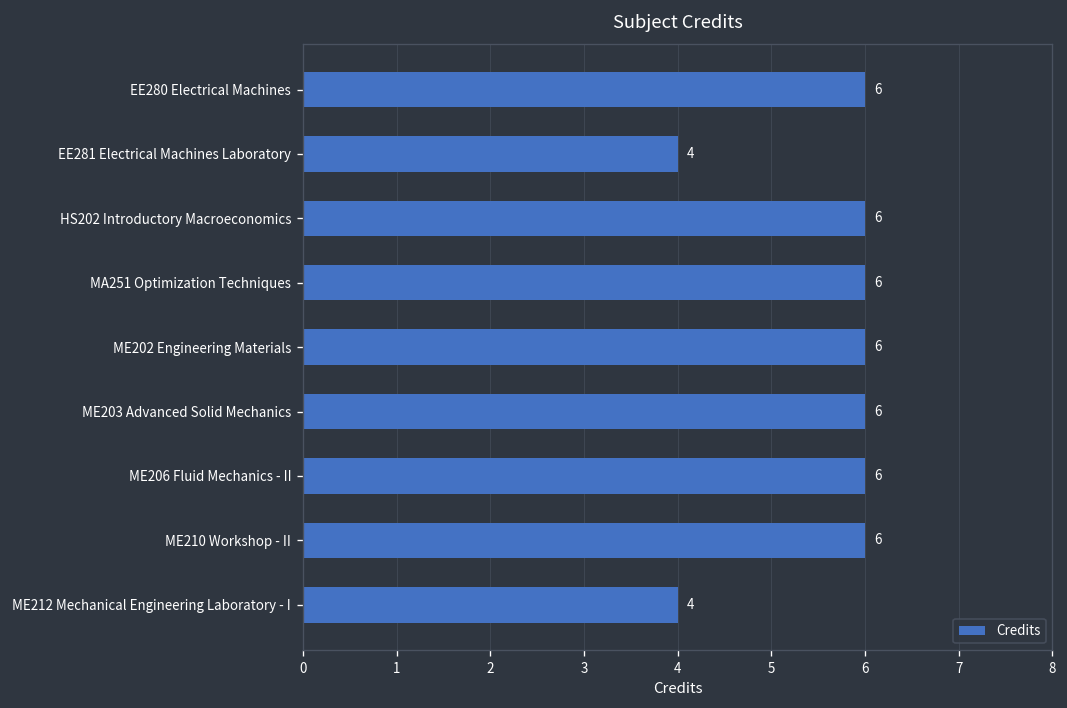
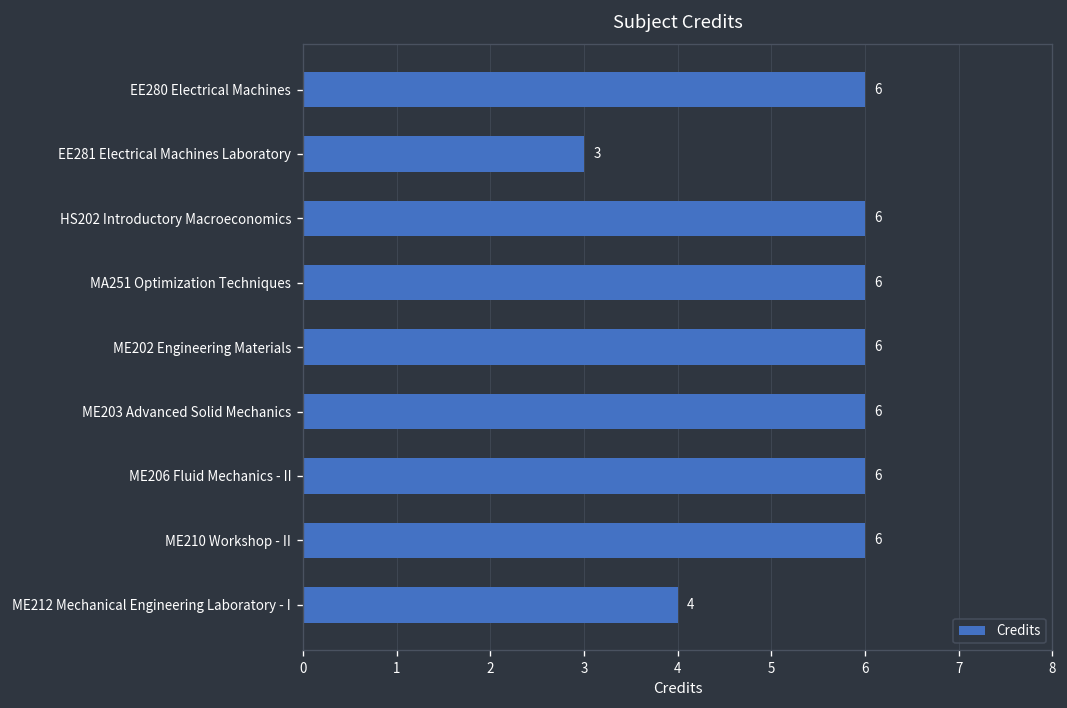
EE281 Electrical Machines Laboratory: 4 -> 3
